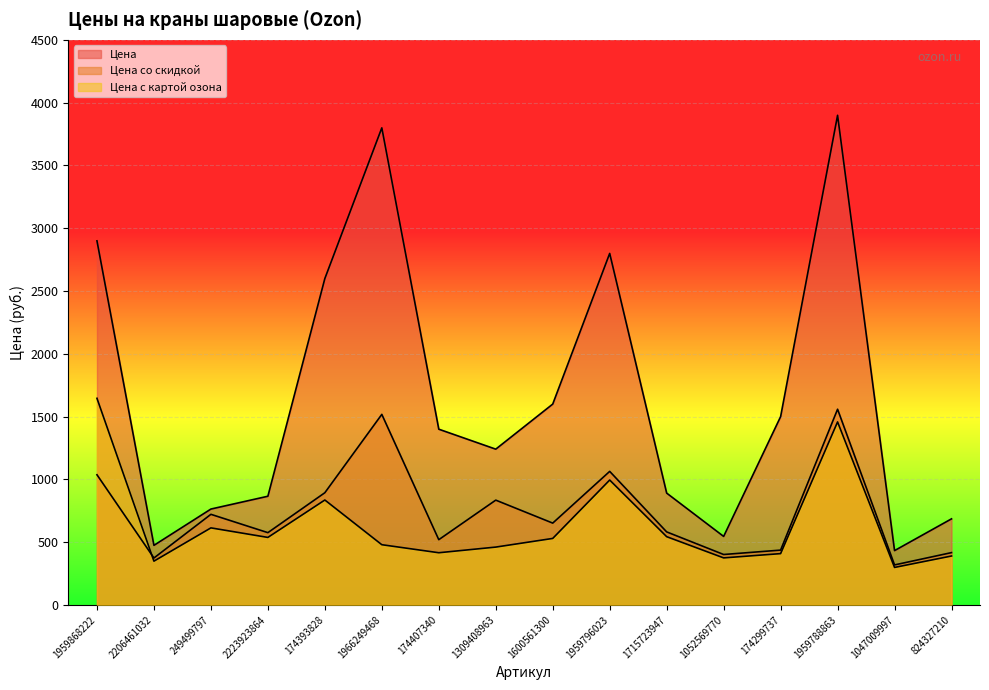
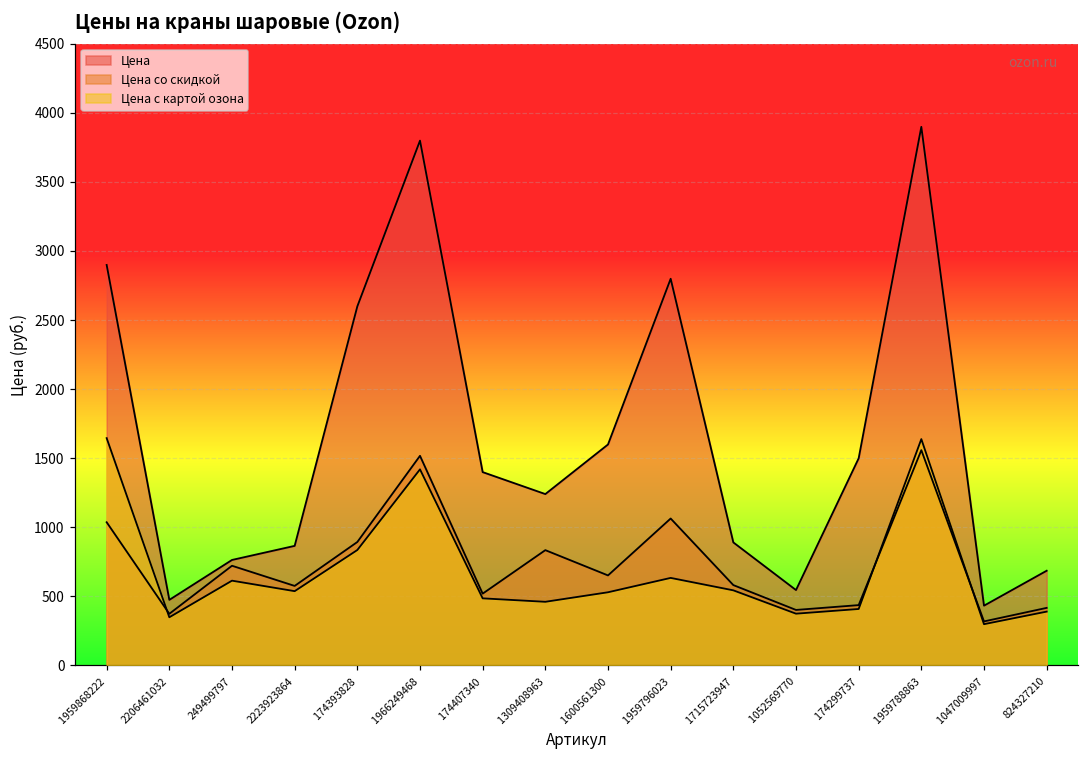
Цена с картой озона, 1966249468: 480 -> 1420
Цена с картой озона, 174407340: 420 -> 490
Цена с картой озона, 1959796023: 990 -> 630
Цена с картой озона, 1959788863: 1460 -> 1640
